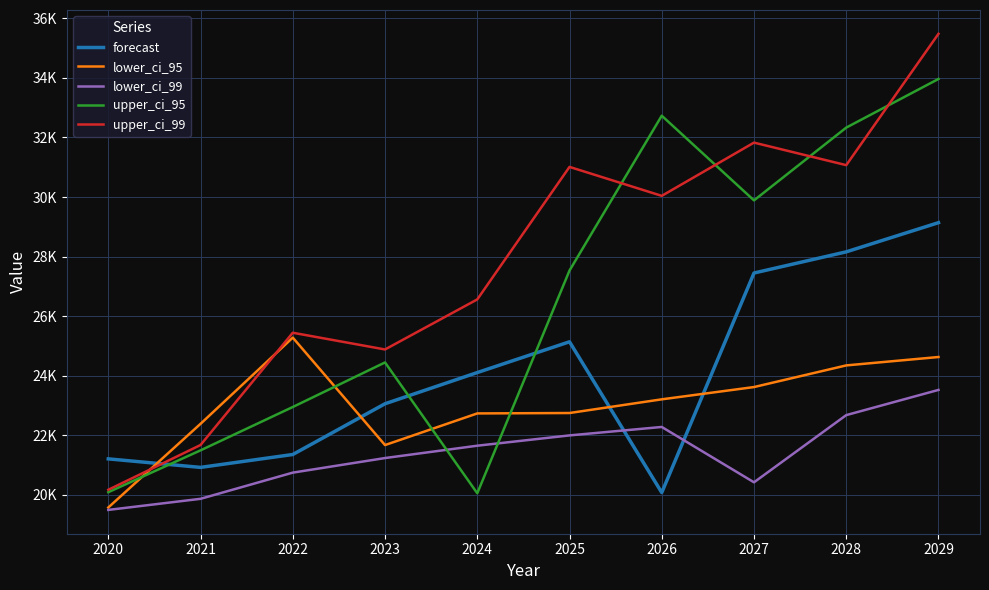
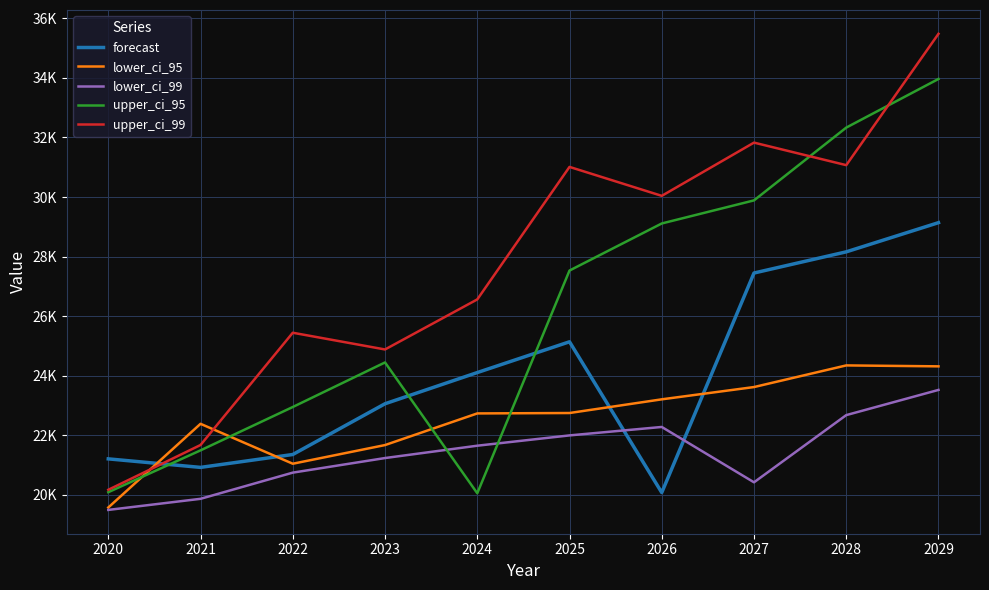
lower_ci_95, 2022: 25300 -> 21000
upper_ci_95, 2026: 32700 -> 29100
lower_ci_95, 2029: 24600 -> 24300
